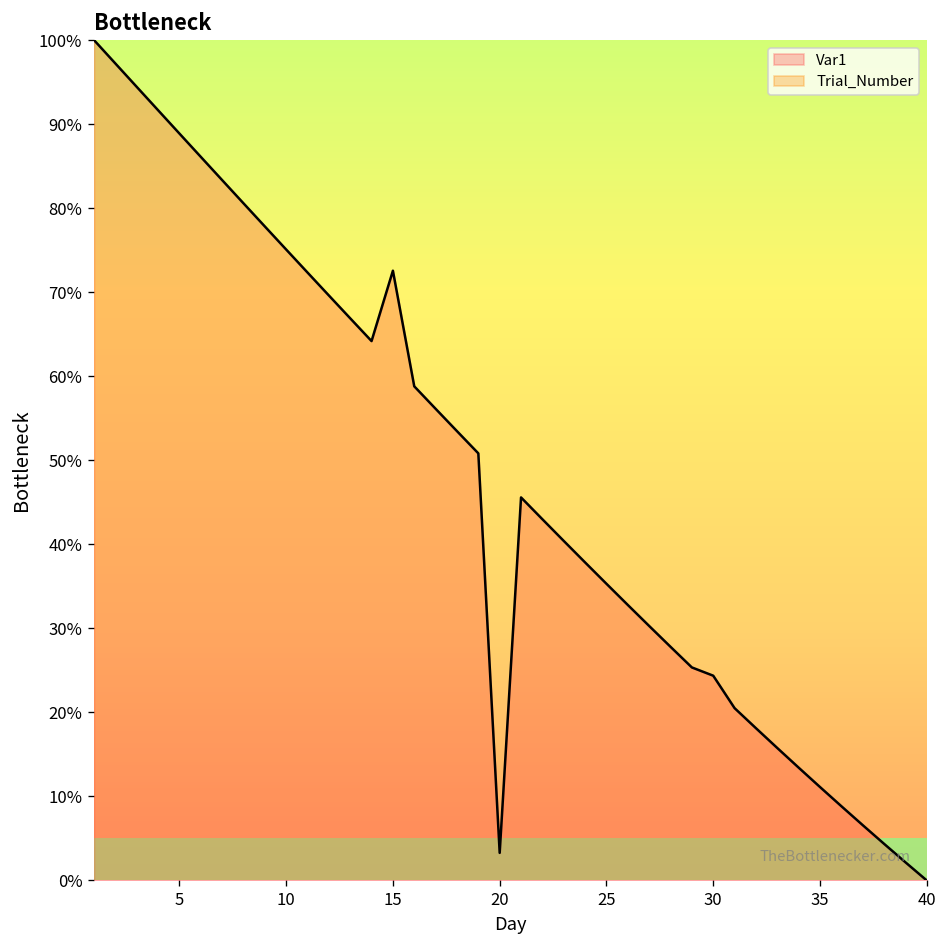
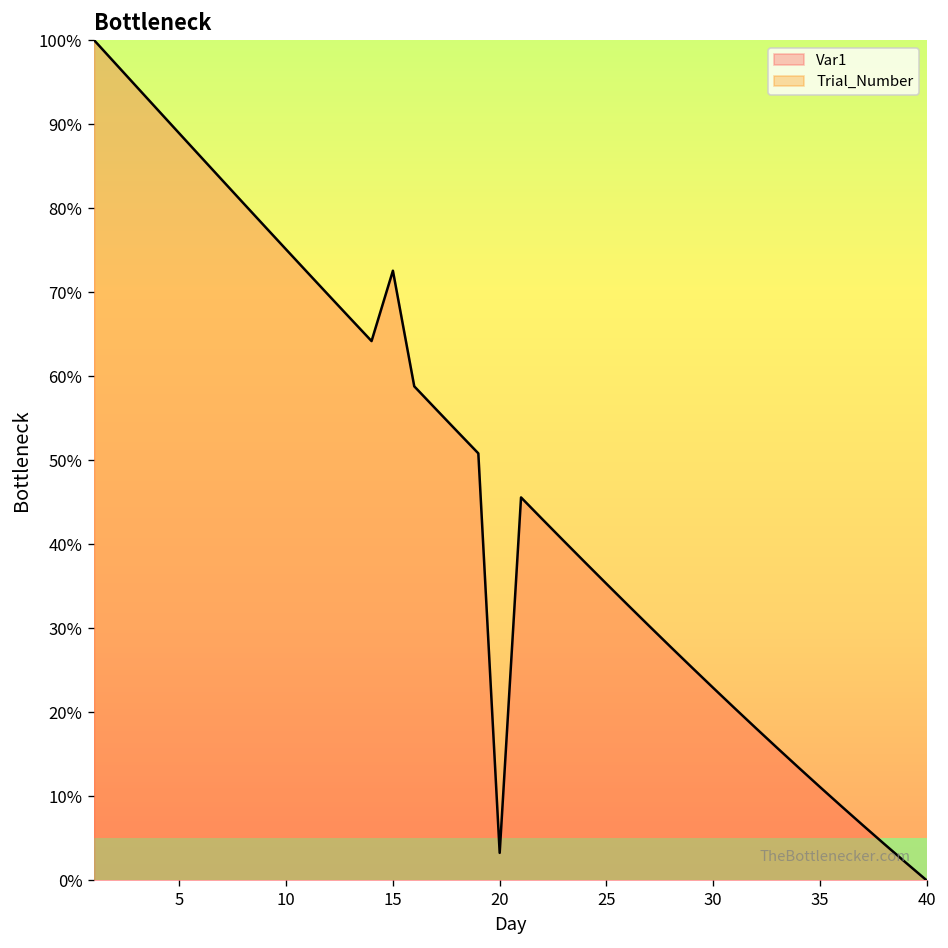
30: 24% -> 23%
